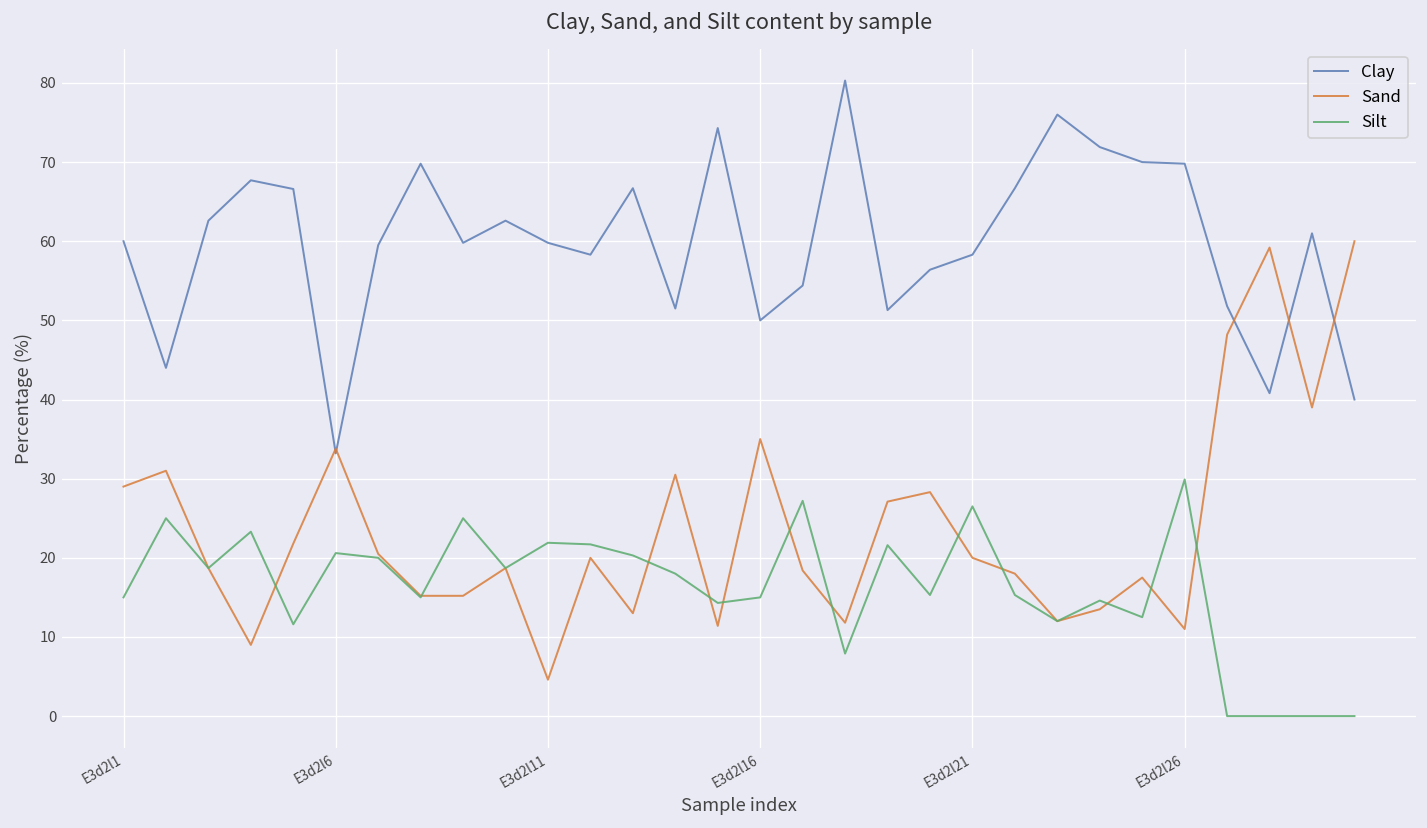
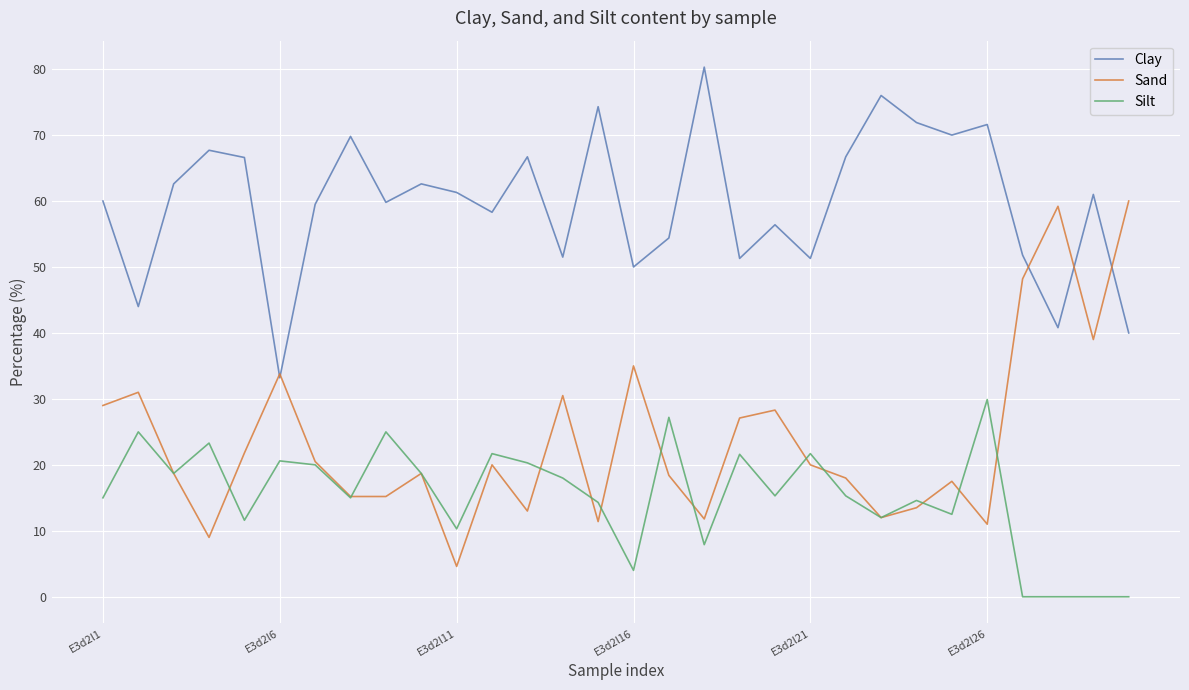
Clay, E3d2l11: 60 -> 61
Silt, E3d2l11: 22 -> 10
Silt, E3d2l16: 15 -> 4
Clay, E3d2l21: 58 -> 51
Silt, E3d2l21: 27 -> 22
Clay, E3d2l26: 70 -> 72
